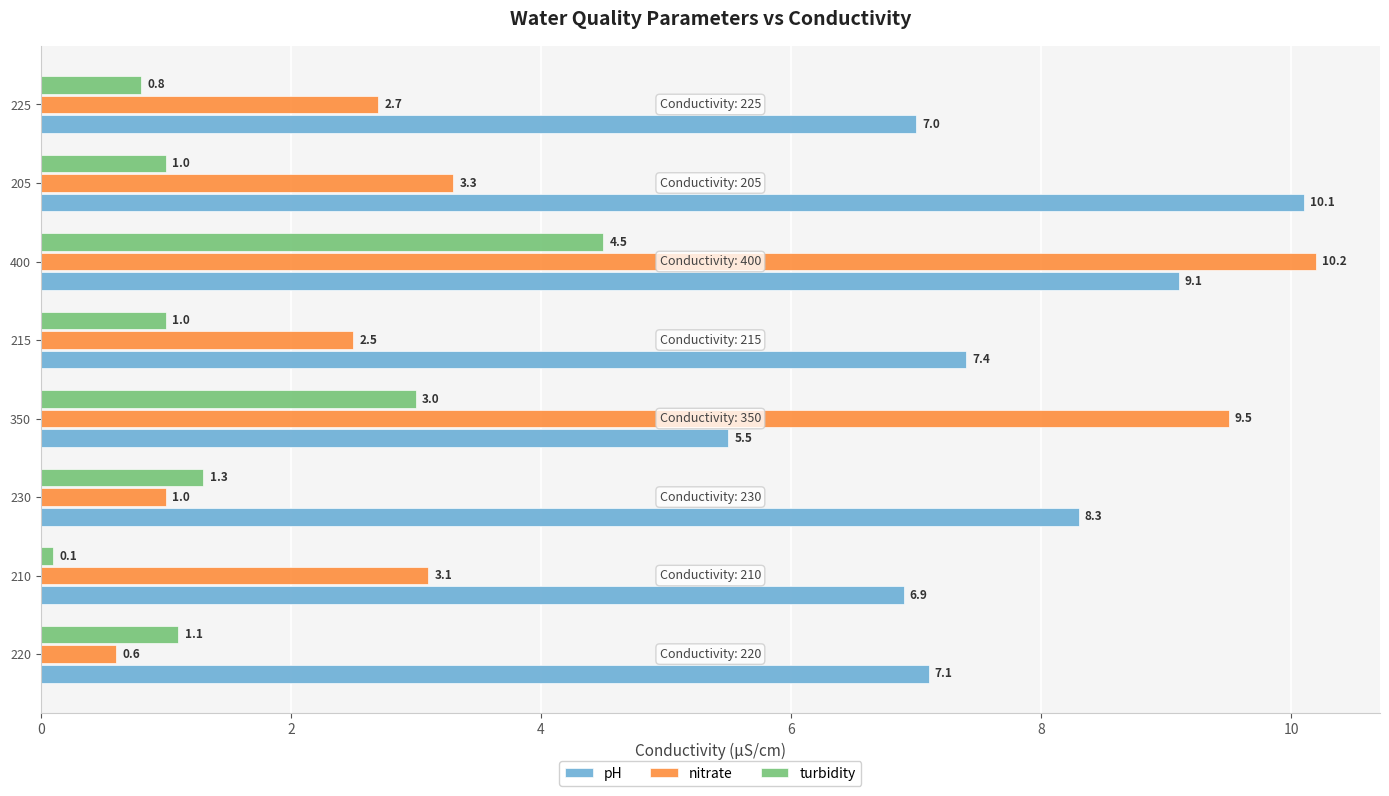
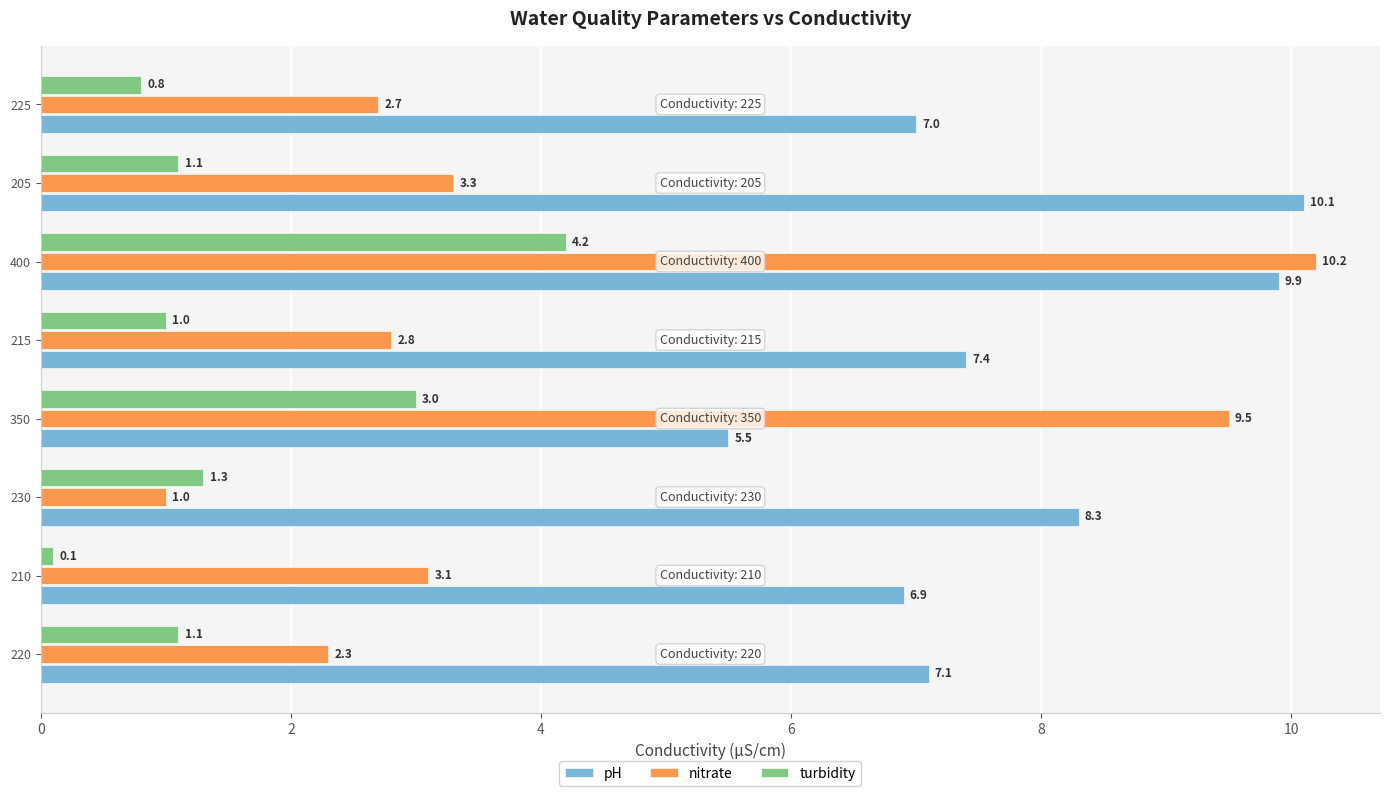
turbidity, 205: 1.0 -> 1.1
turbidity, 400: 4.5 -> 4.2
pH, 400: 9.1 -> 9.9
nitrate, 215: 2.5 -> 2.8
nitrate, 220: 0.6 -> 2.3
